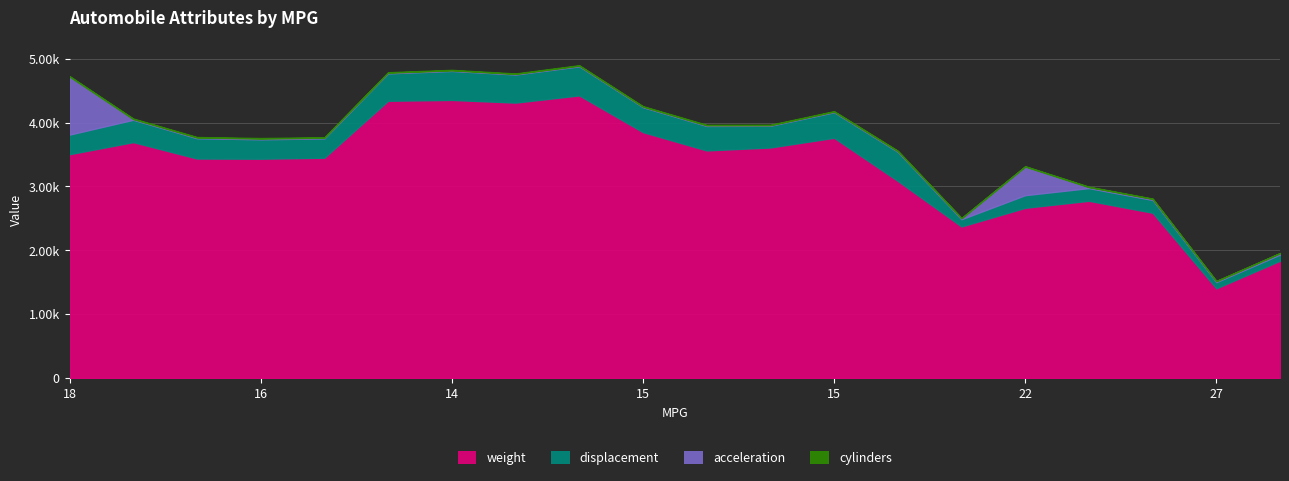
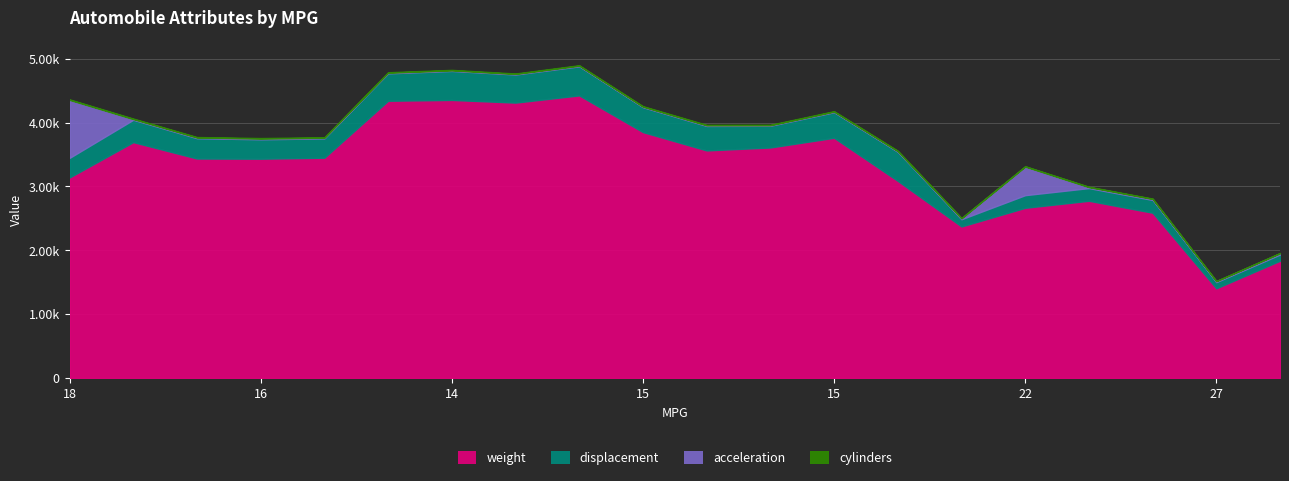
weight, 18: 3500 -> 3100
